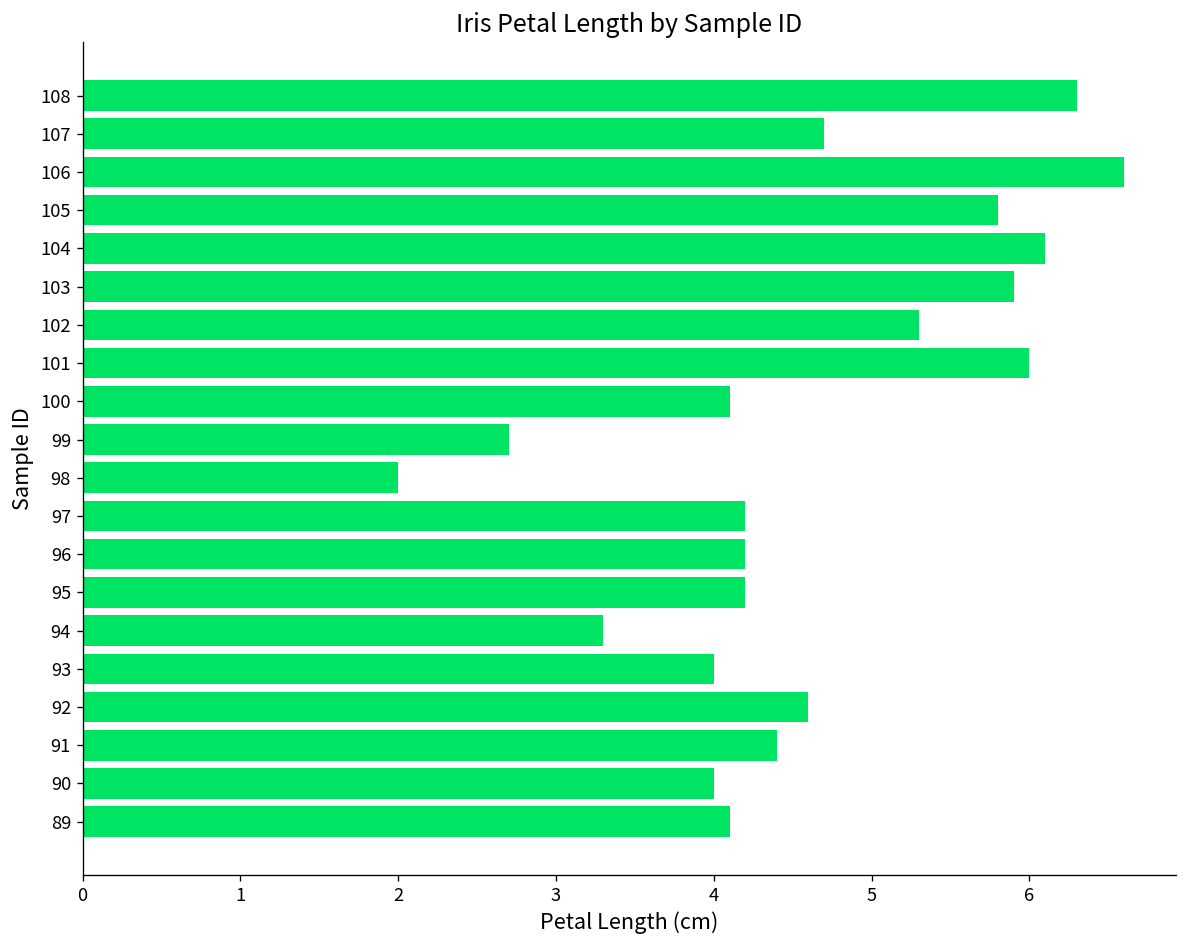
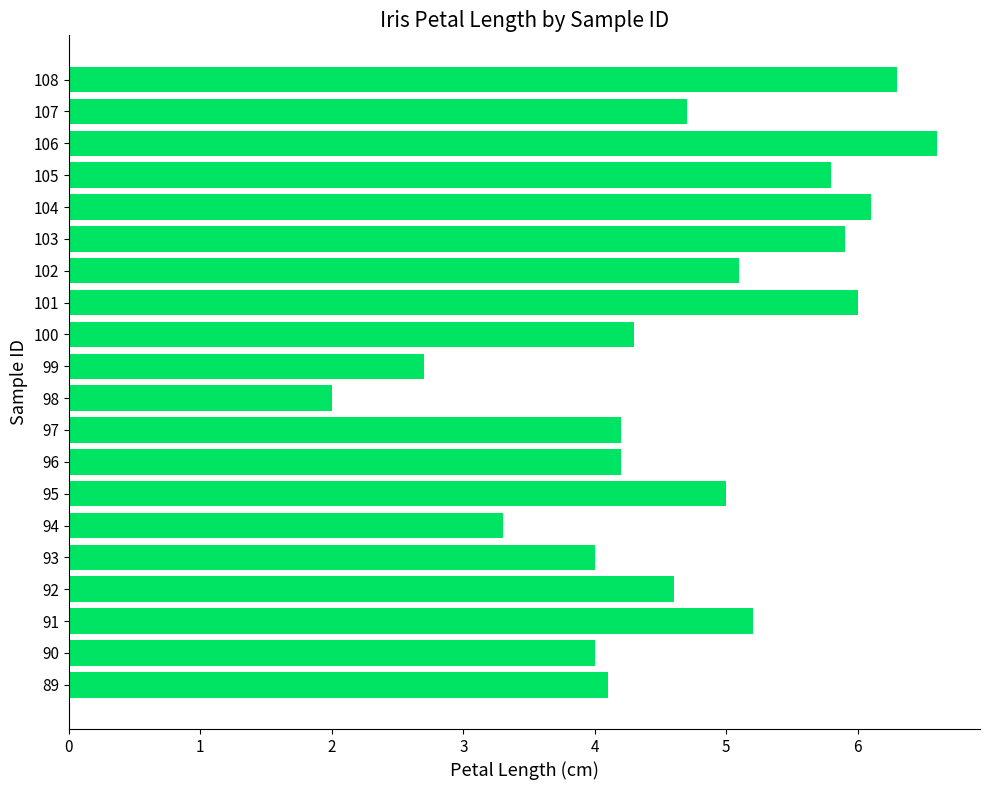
102: 5.3 -> 5.1
100: 4.1 -> 4.3
95: 4.2 -> 5.0
91: 4.4 -> 5.2
